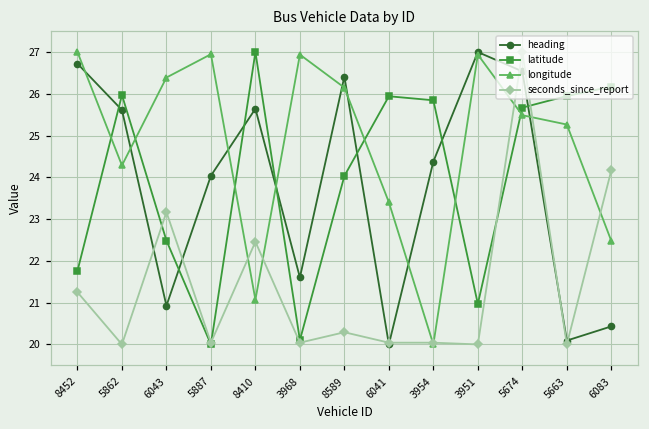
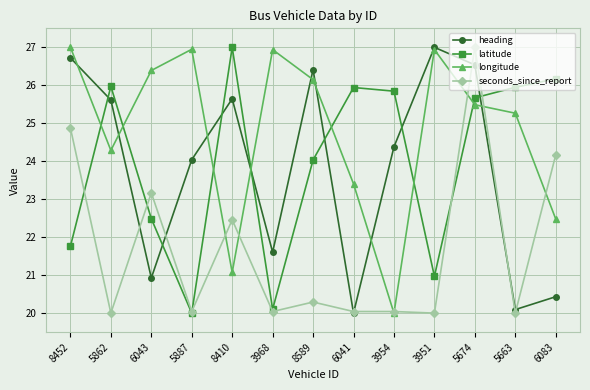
seconds_since_report, 8452: 21.3 -> 24.9
